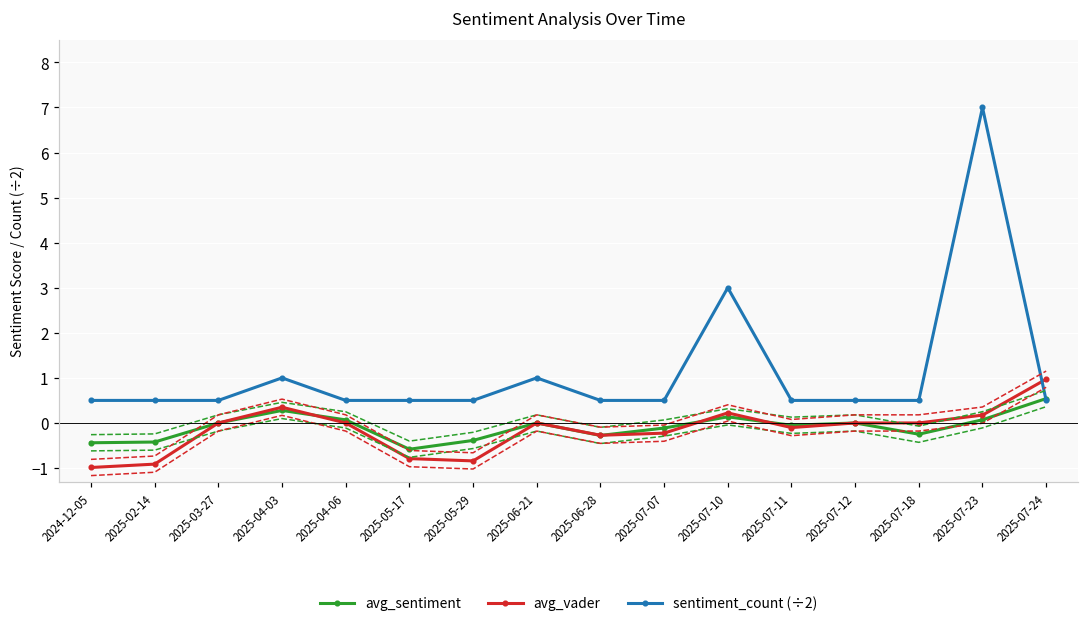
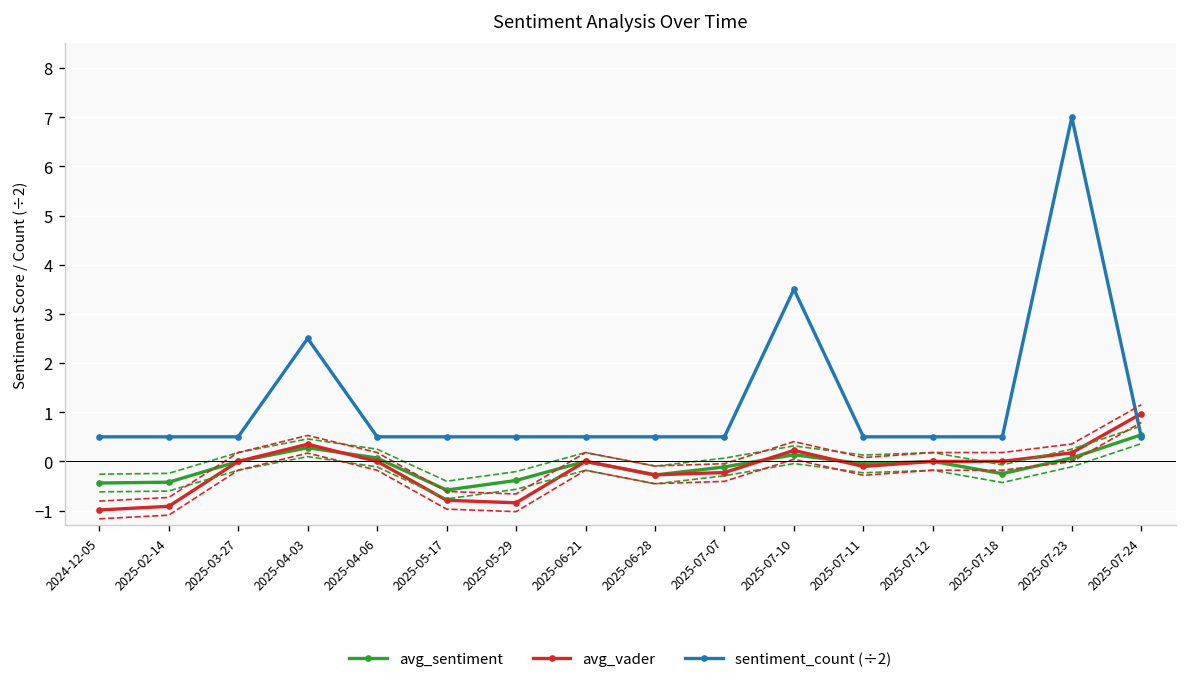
sentiment_count (÷2), 2025-04-03: 1.0 -> 2.5
sentiment_count (÷2), 2025-06-21: 1.0 -> 0.5
sentiment_count (÷2), 2025-07-10: 3.0 -> 3.5
